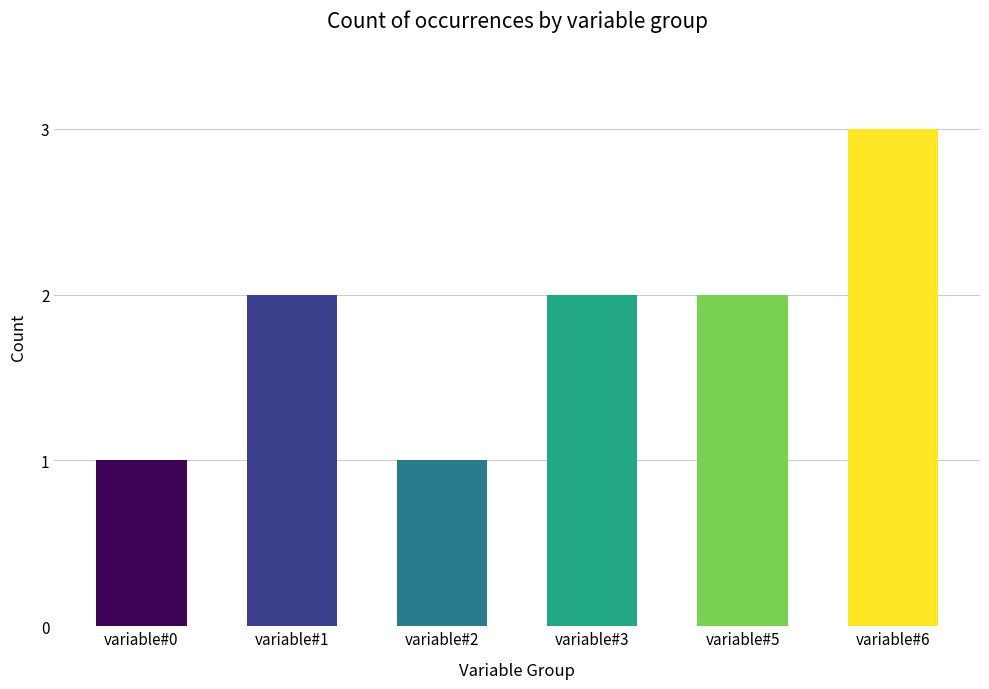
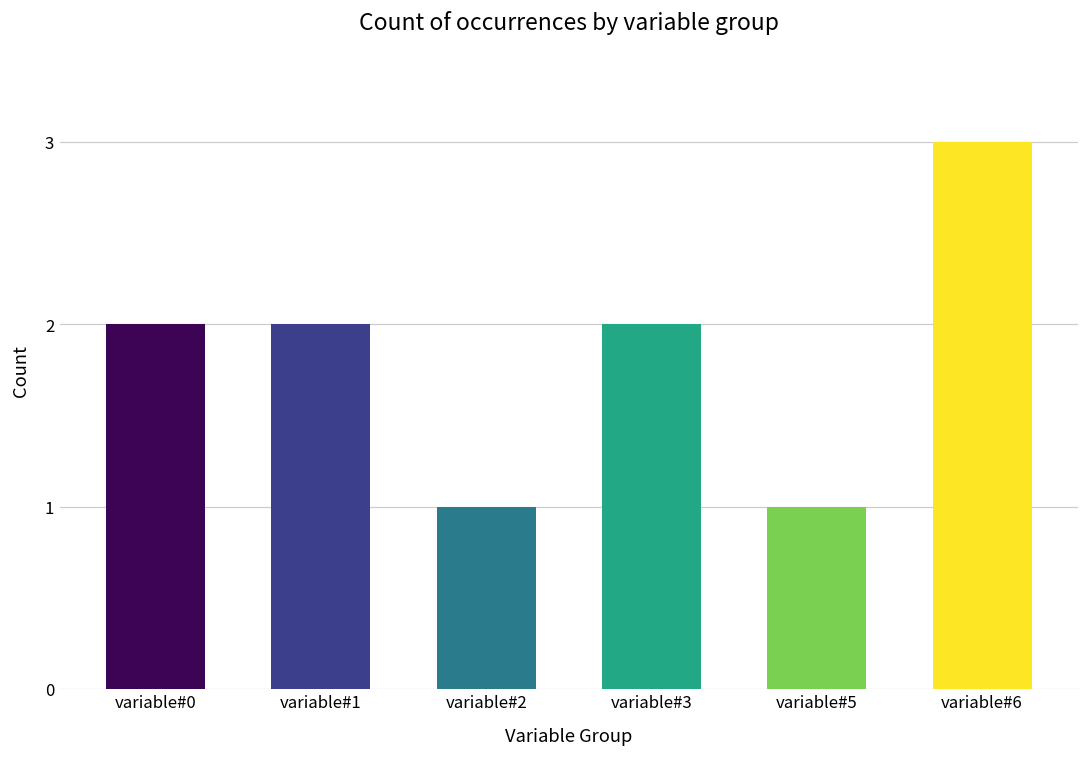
variable#0: 1 -> 2
variable#5: 2 -> 1
